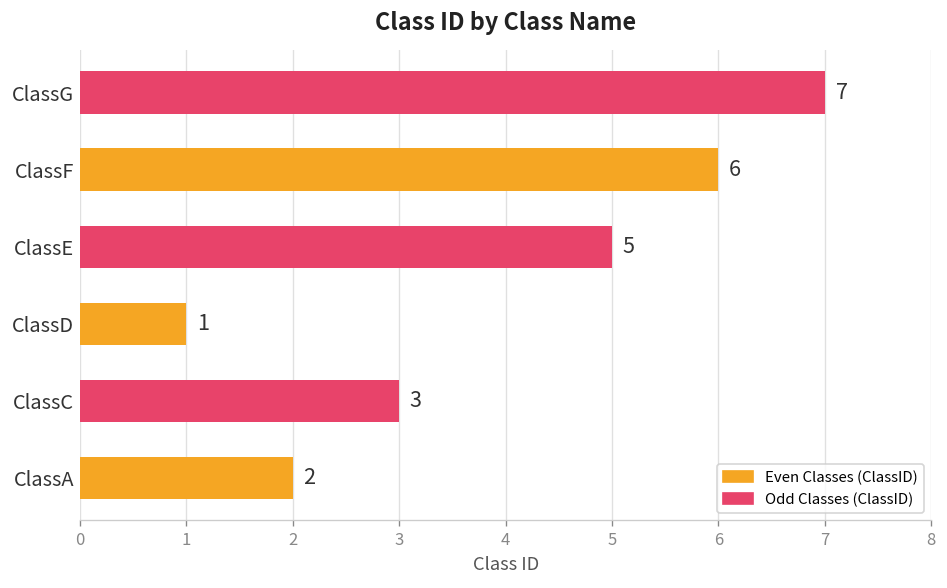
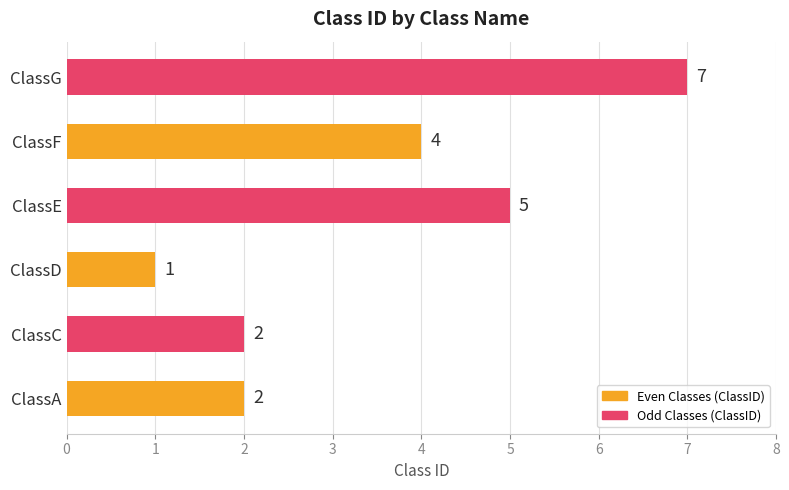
ClassF: 6 -> 4
ClassC: 3 -> 2
